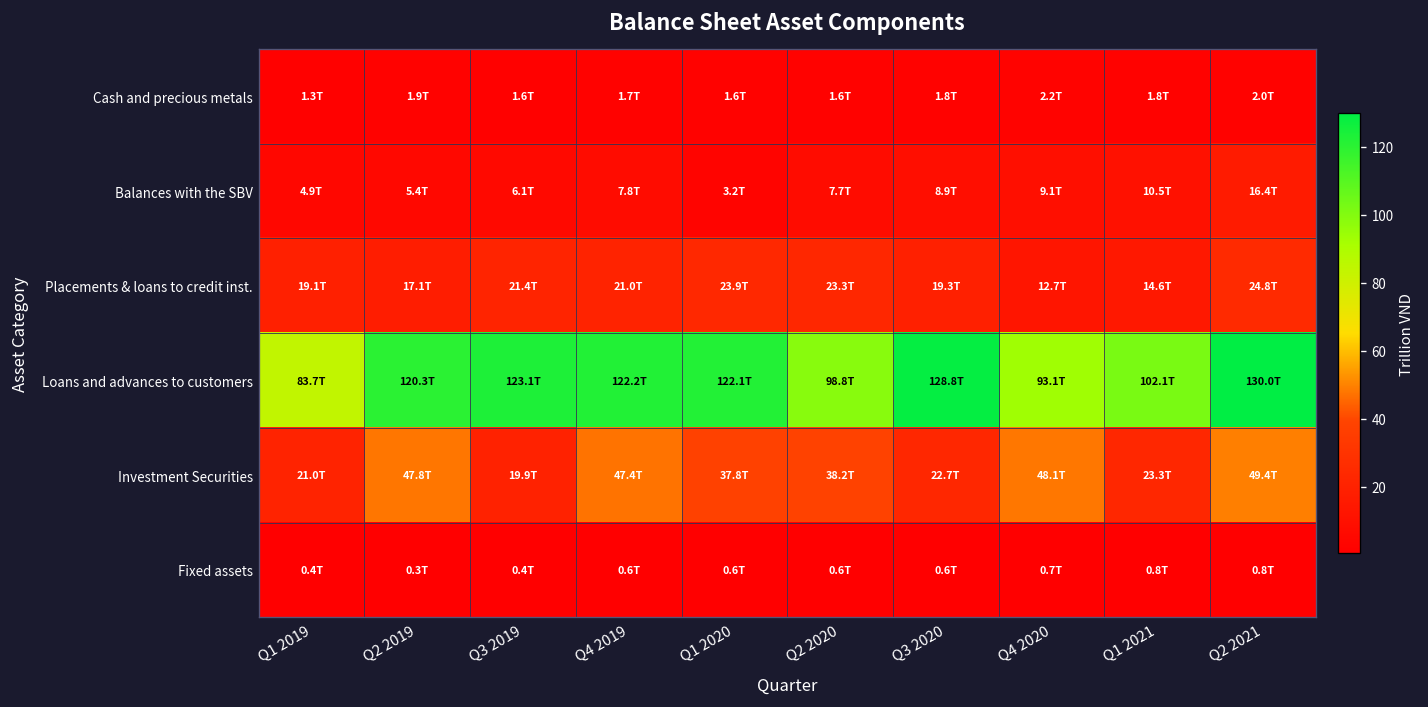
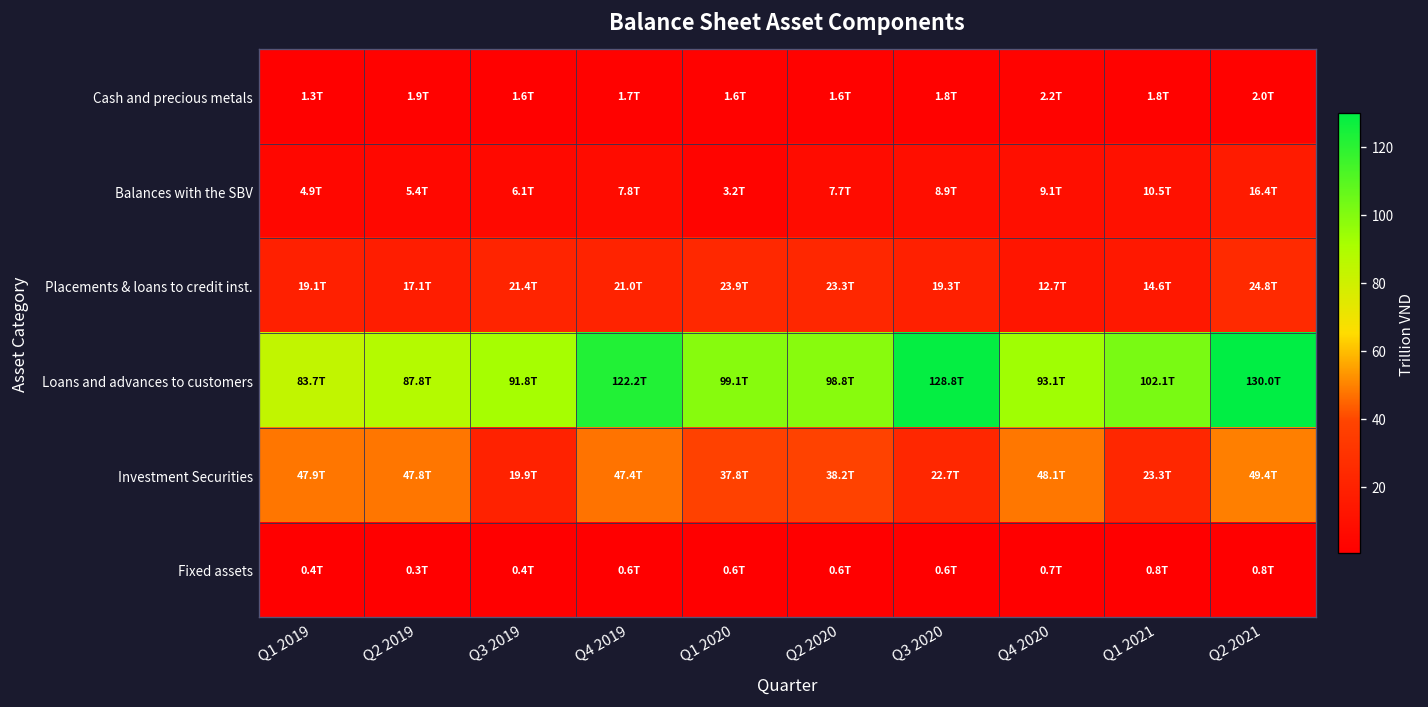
Loans and advances to customers, Q2 2019: 120.3T -> 87.8T
Loans and advances to customers, Q3 2019: 123.1T -> 91.8T
Loans and advances to customers, Q1 2020: 122.1T -> 99.1T
Investment Securities, Q1 2019: 21.0T -> 47.9T
